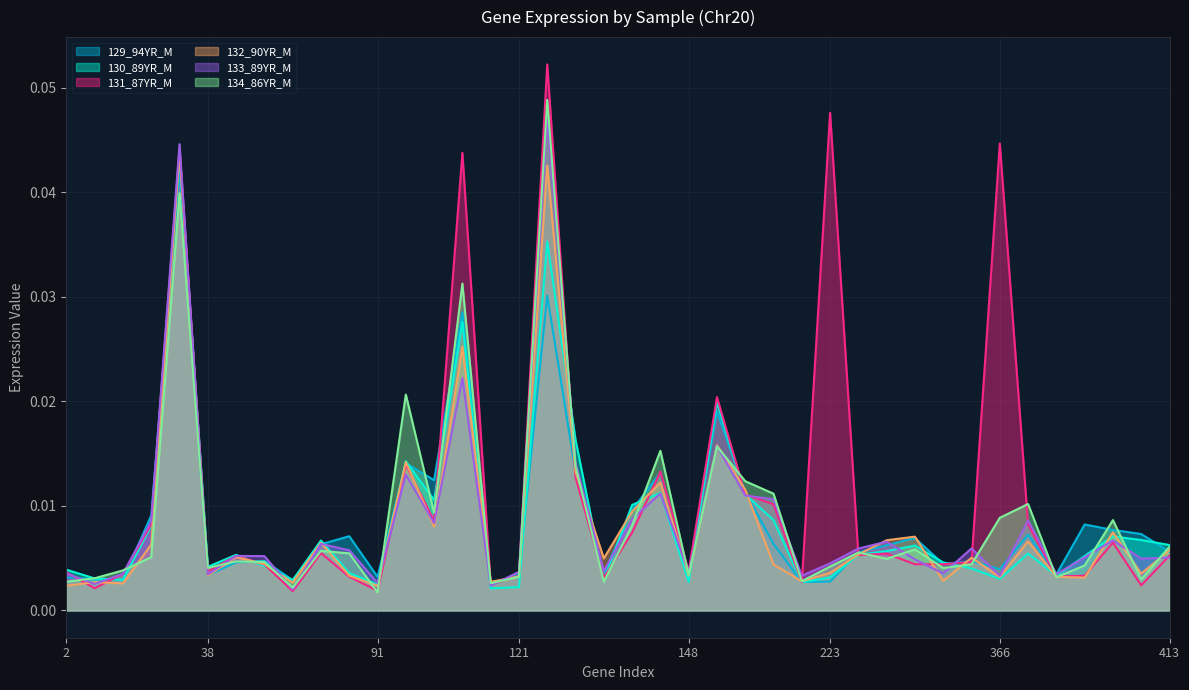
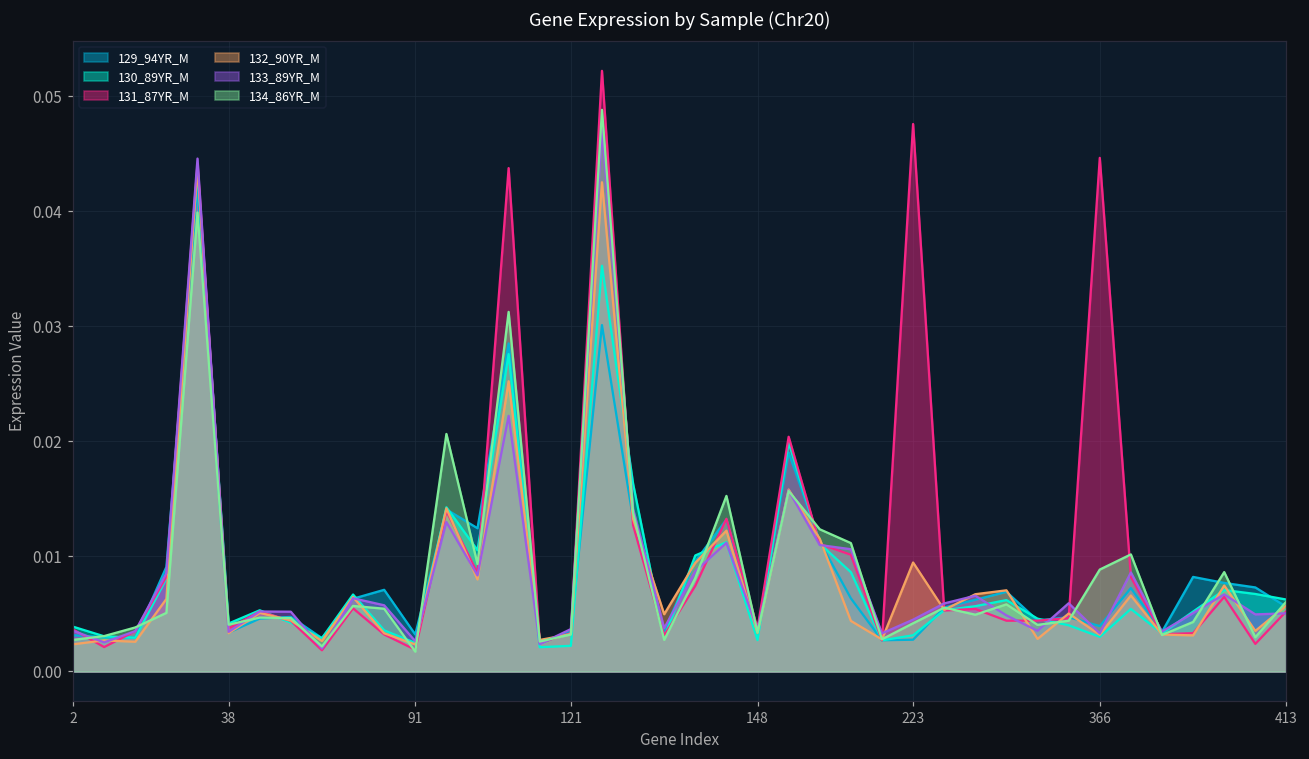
132_90YR_M, 223: 0.0036 -> 0.0095
